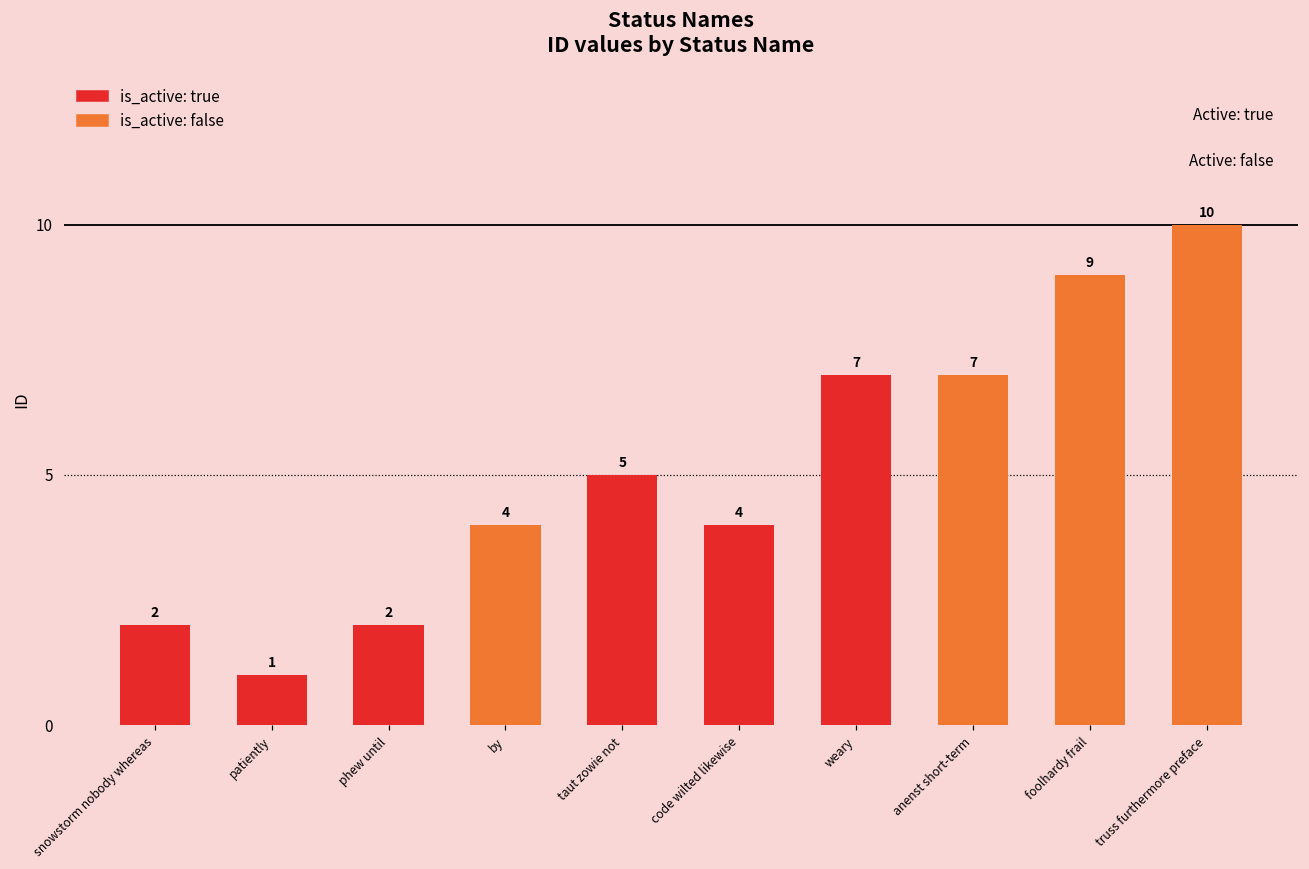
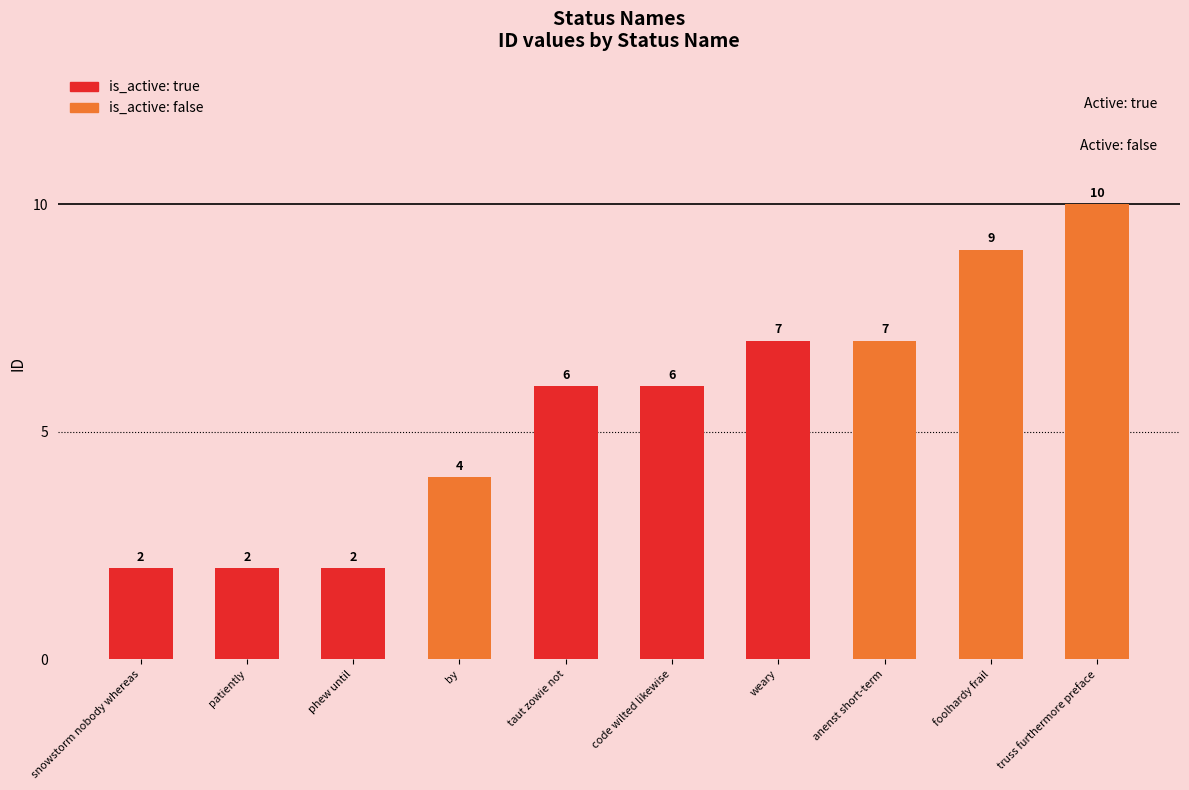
patiently: 1 -> 2
taut zowie not: 5 -> 6
code wilted likewise: 4 -> 6
